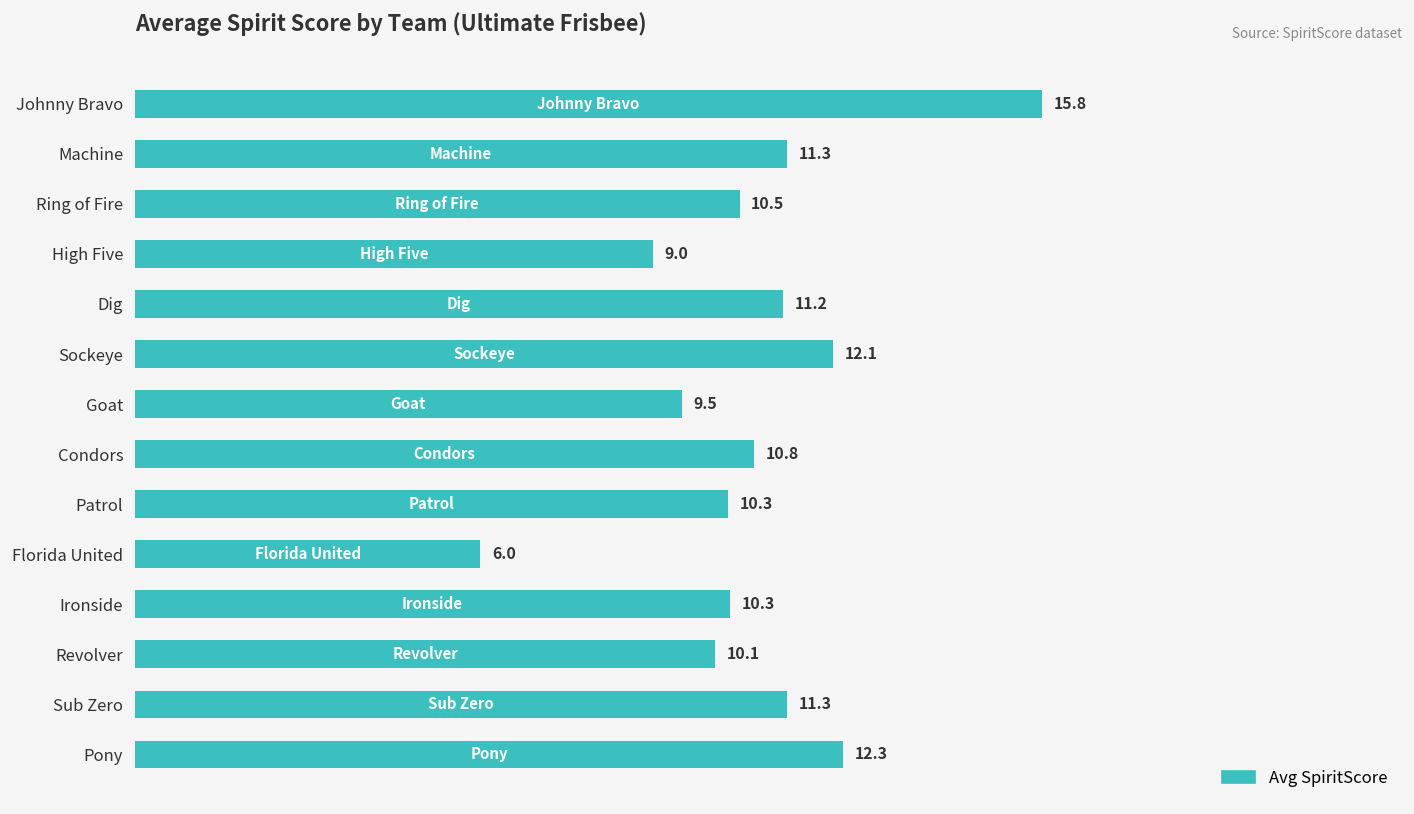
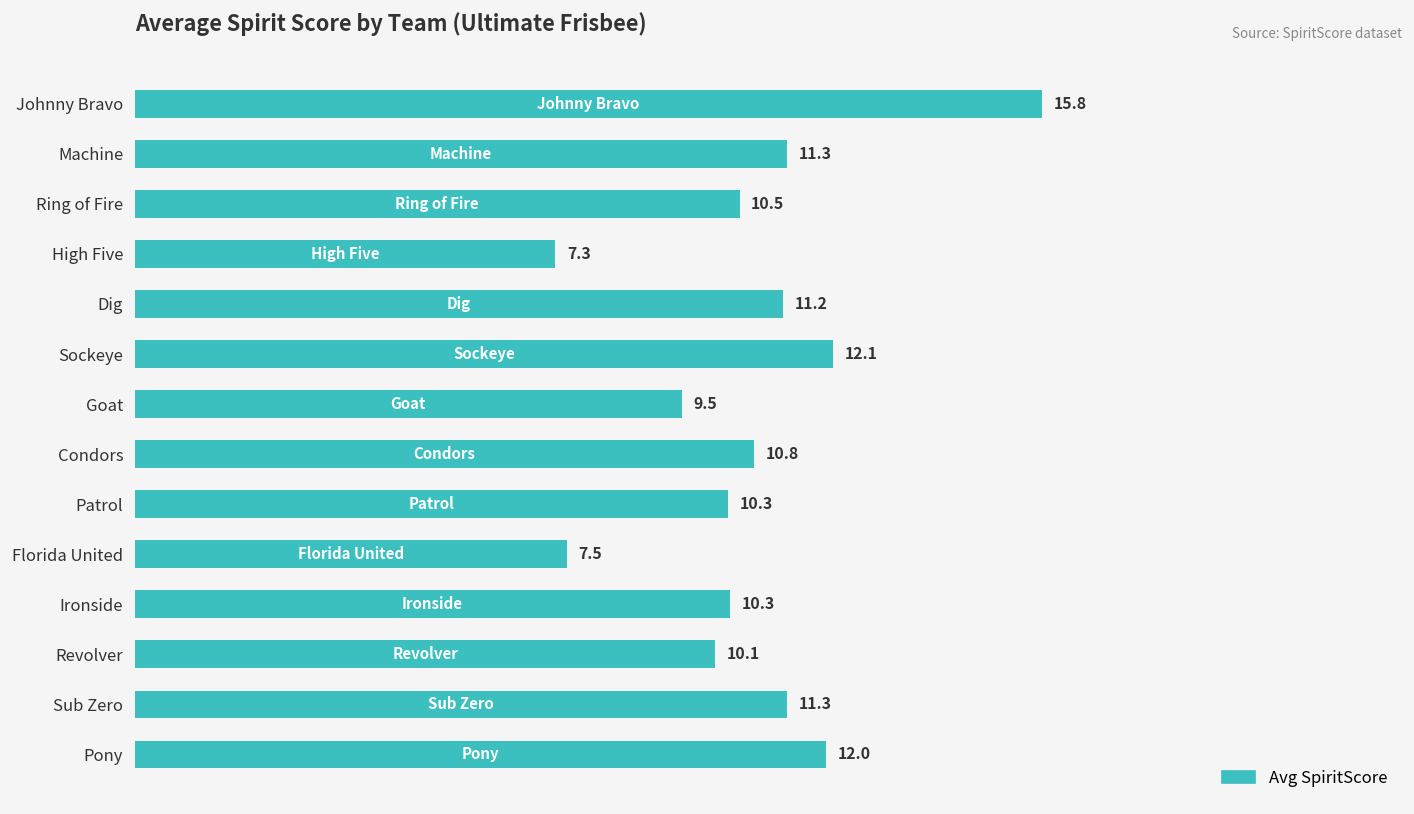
High Five: 9.0 -> 7.3
Florida United: 6.0 -> 7.5
Pony: 12.3 -> 12.0
